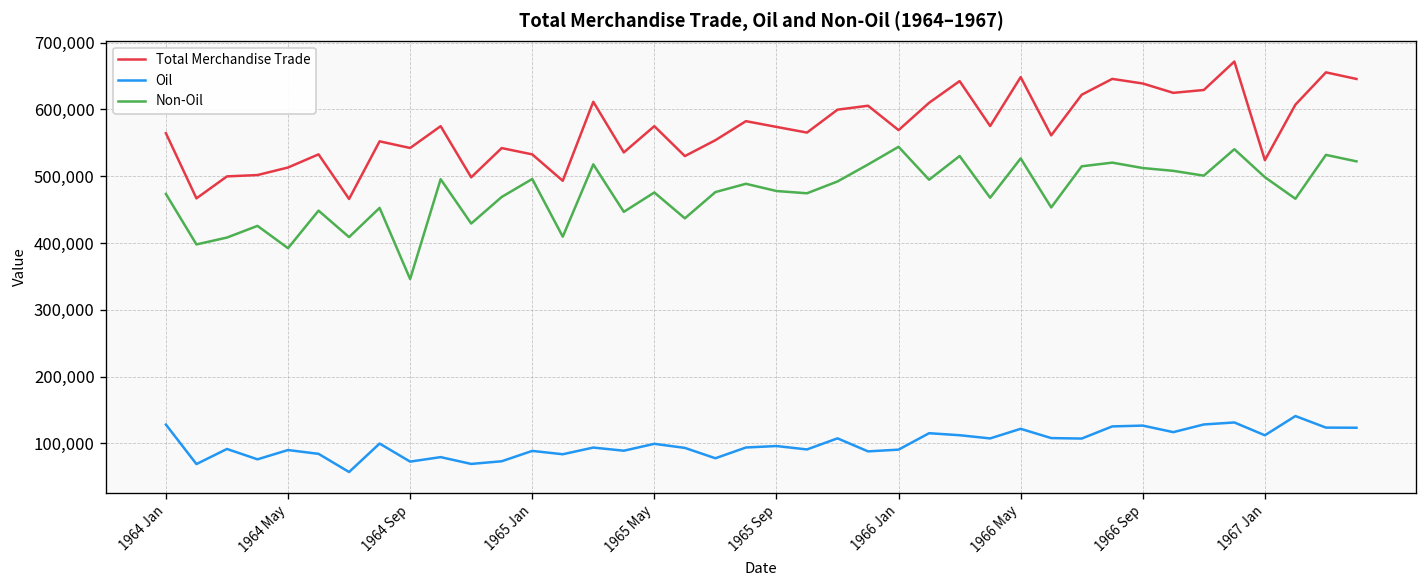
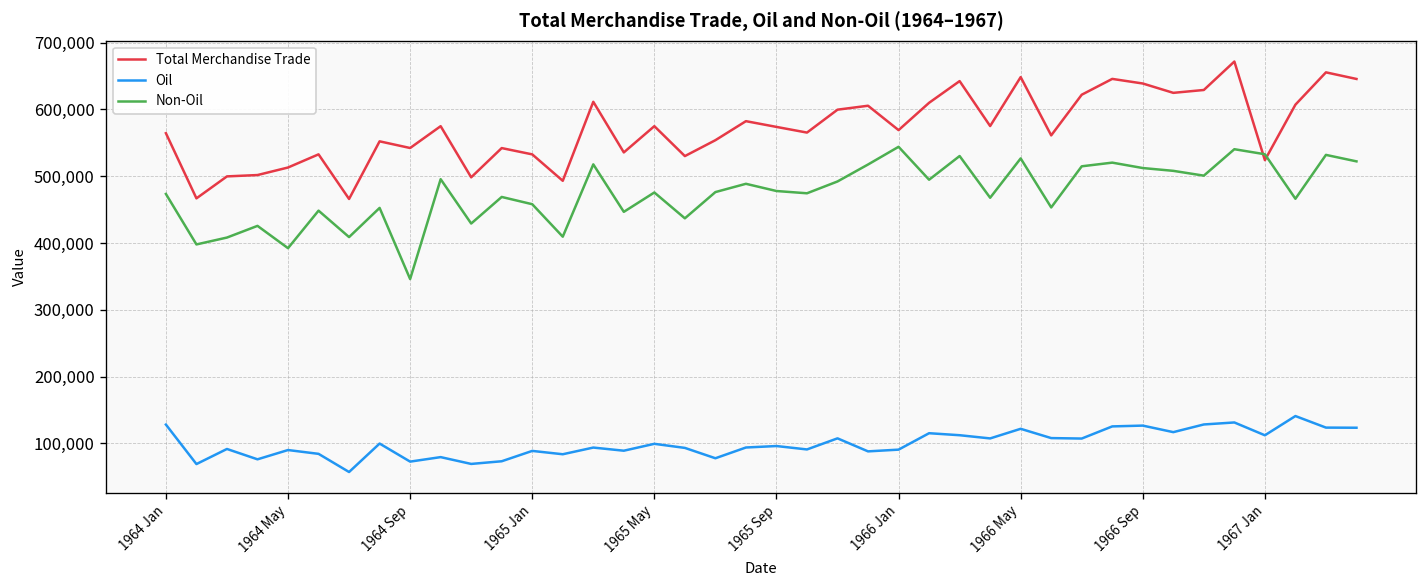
Non-Oil, 1965 Jan: 500,000 -> 460,000
Non-Oil, 1967 Jan: 500,000 -> 530,000
